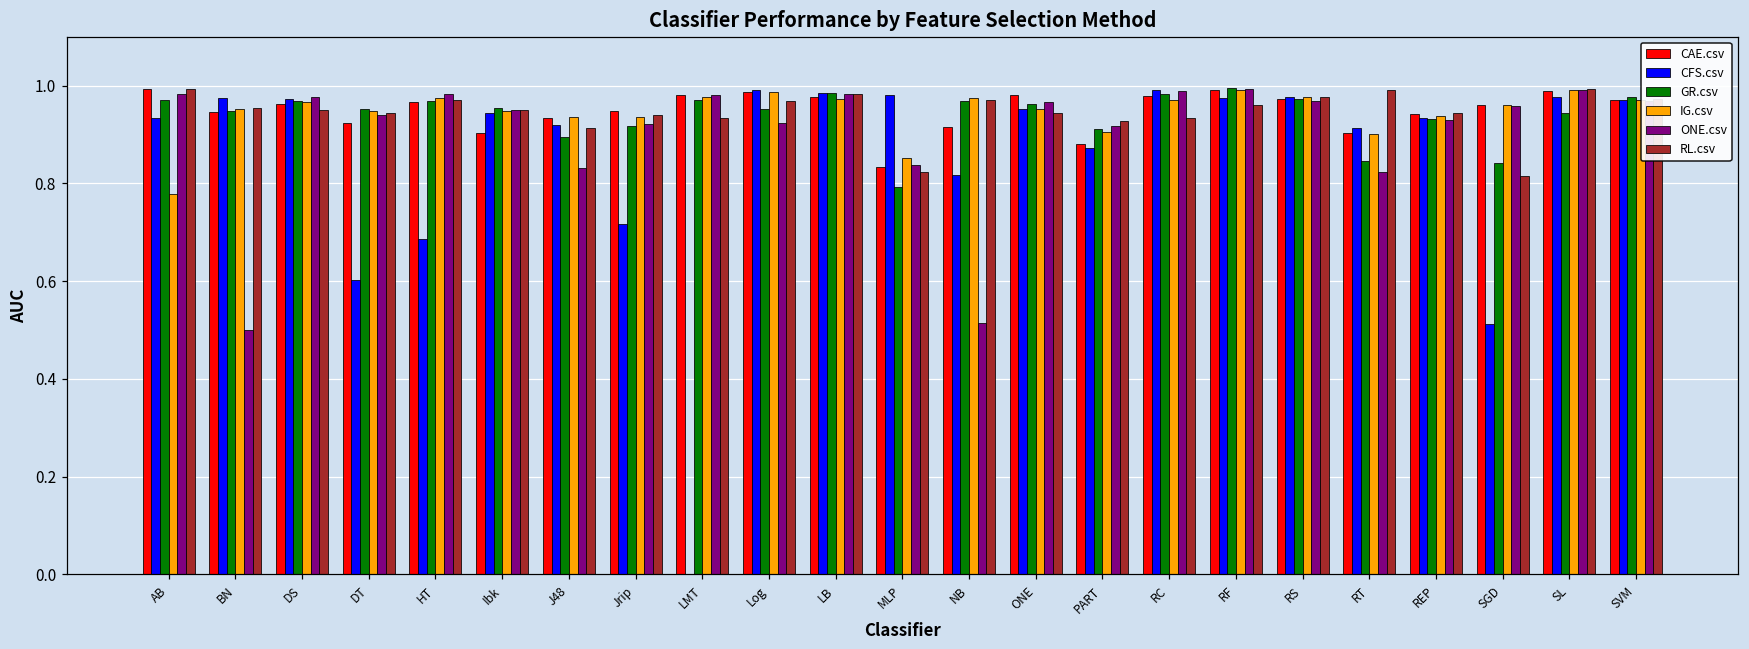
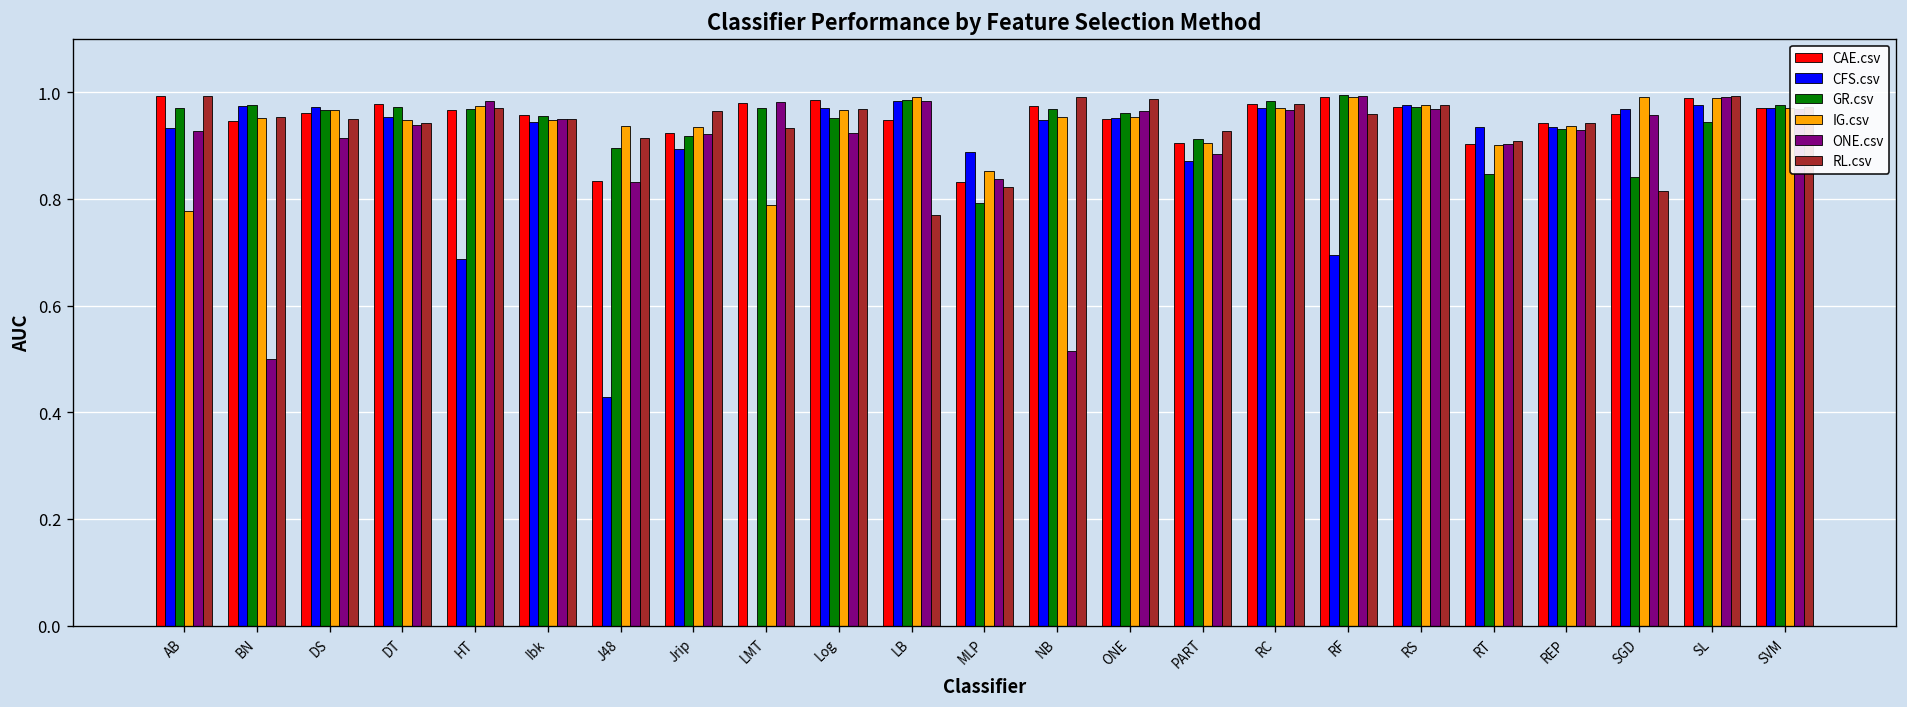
ONE.csv, AB: 0.98 -> 0.93
GR.csv, BN: 0.95 -> 0.98
ONE.csv, DS: 0.98 -> 0.91
CAE.csv, DT: 0.92 -> 0.98
CFS.csv, DT: 0.60 -> 0.95
GR.csv, DT: 0.95 -> 0.97
CAE.csv, Ibk: 0.90 -> 0.96
CAE.csv, J48: 0.93 -> 0.83
CFS.csv, J48: 0.92 -> 0.43
CAE.csv, Jrip: 0.95 -> 0.92
CFS.csv, Jrip: 0.72 -> 0.89
RL.csv, Jrip: 0.94 -> 0.96
IG.csv, LMT: 0.98 -> 0.79
CFS.csv, Log: 0.99 -> 0.97
IG.csv, Log: 0.99 -> 0.97
CAE.csv, LB: 0.98 -> 0.95
IG.csv, LB: 0.97 -> 0.99
RL.csv, LB: 0.98 -> 0.77
CFS.csv, MLP: 0.98 -> 0.89
CAE.csv, NB: 0.91 -> 0.97
CFS.csv, NB: 0.82 -> 0.95
IG.csv, NB: 0.97 -> 0.95
RL.csv, NB: 0.97 -> 0.99
CAE.csv, ONE: 0.98 -> 0.95
RL.csv, ONE: 0.94 -> 0.99
CAE.csv, PART: 0.88 -> 0.90
ONE.csv, PART: 0.92 -> 0.88
CFS.csv, RC: 0.99 -> 0.97
ONE.csv, RC: 0.99 -> 0.97
RL.csv, RC: 0.93 -> 0.98
CFS.csv, RF: 0.97 -> 0.70
CFS.csv, RT: 0.91 -> 0.94
ONE.csv, RT: 0.82 -> 0.90
RL.csv, RT: 0.99 -> 0.91
CFS.csv, SGD: 0.51 -> 0.97
IG.csv, SGD: 0.96 -> 0.99
